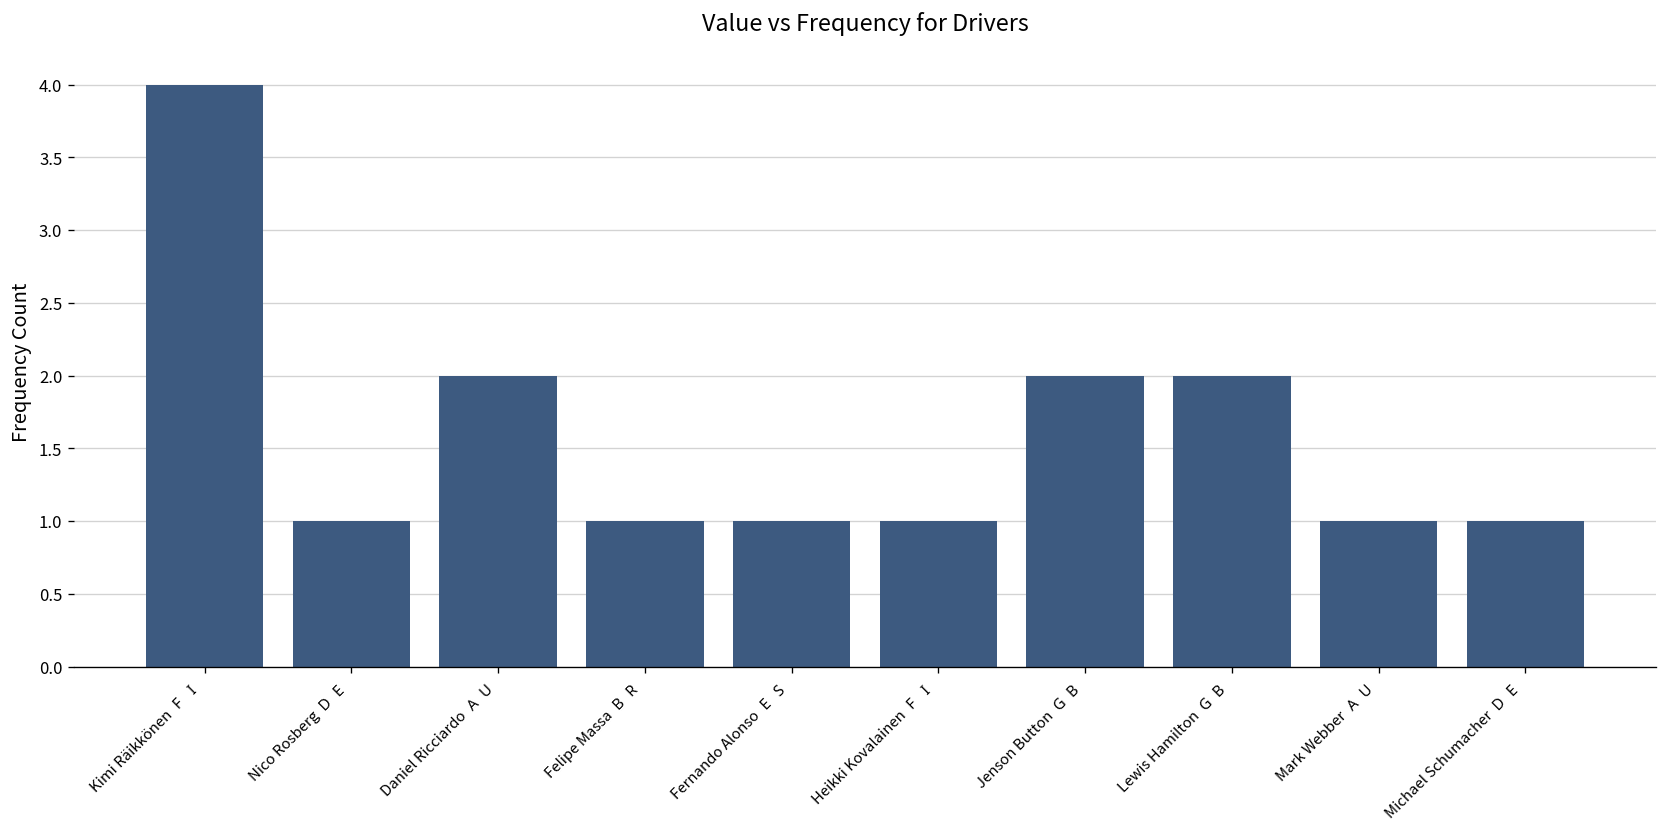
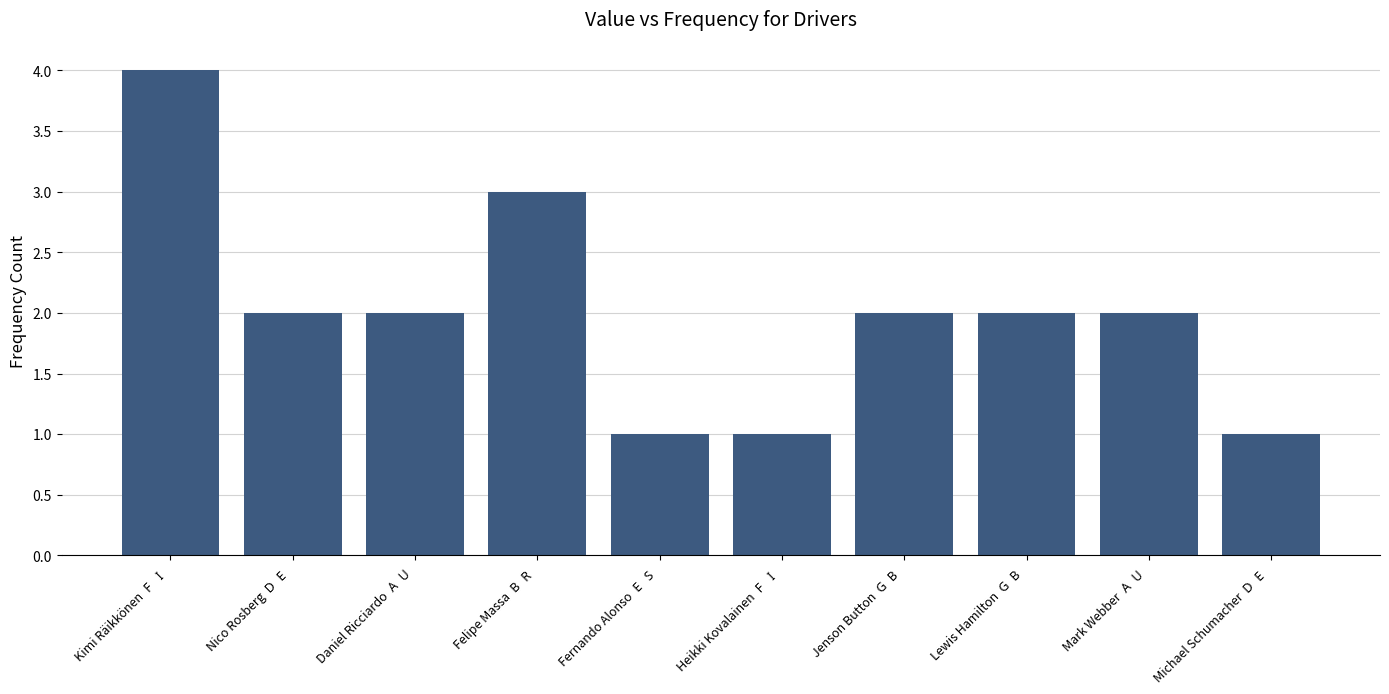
Nico Rosberg 🇩🇪: 1 -> 2
Felipe Massa 🇧🇷: 1 -> 3
Mark Webber 🇦🇺: 1 -> 2
